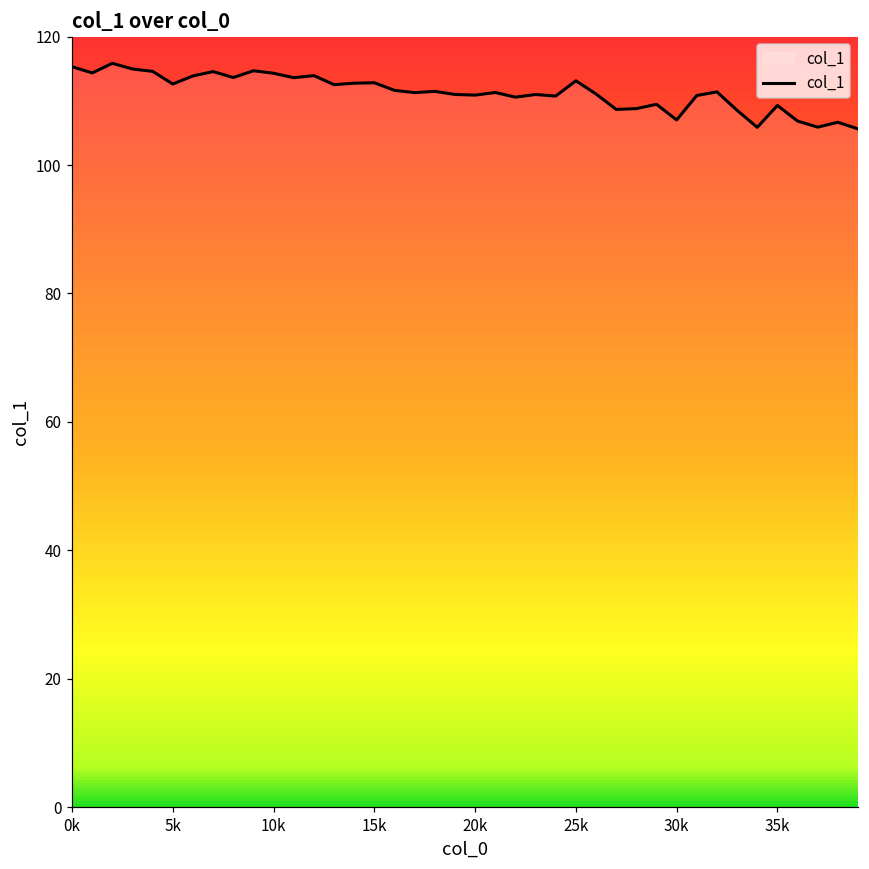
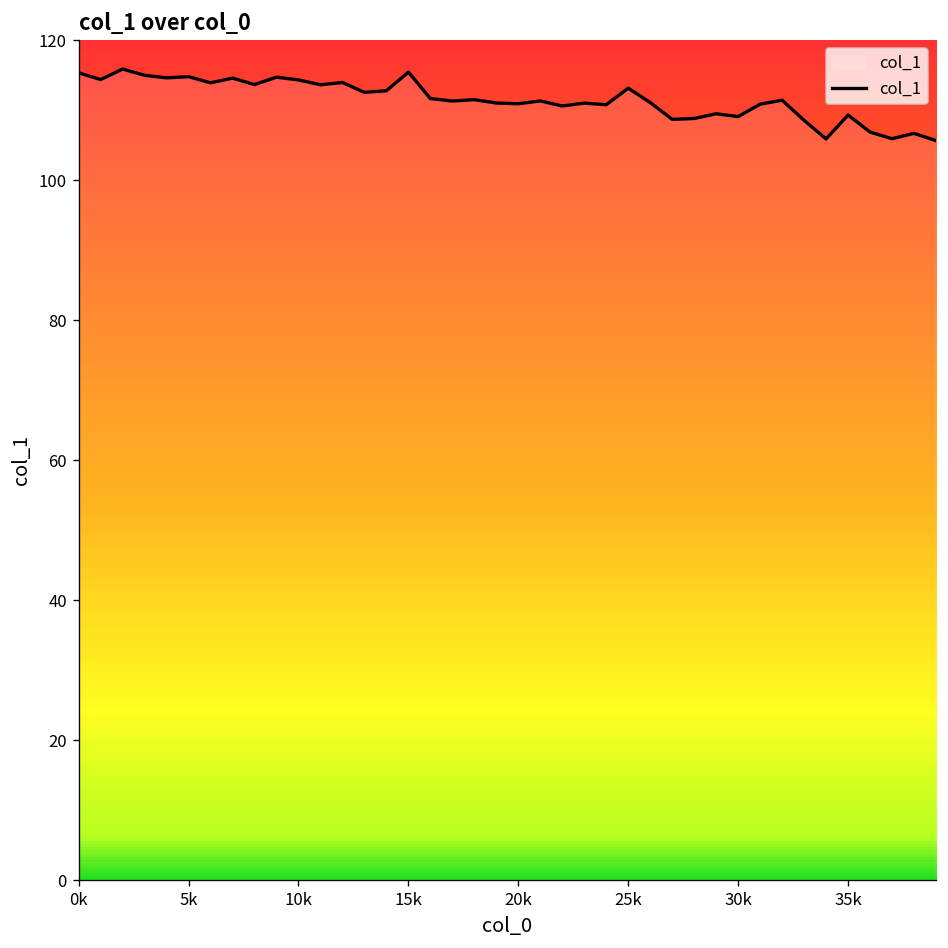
5k: 113 -> 115
15k: 113 -> 115
30k: 107 -> 109
